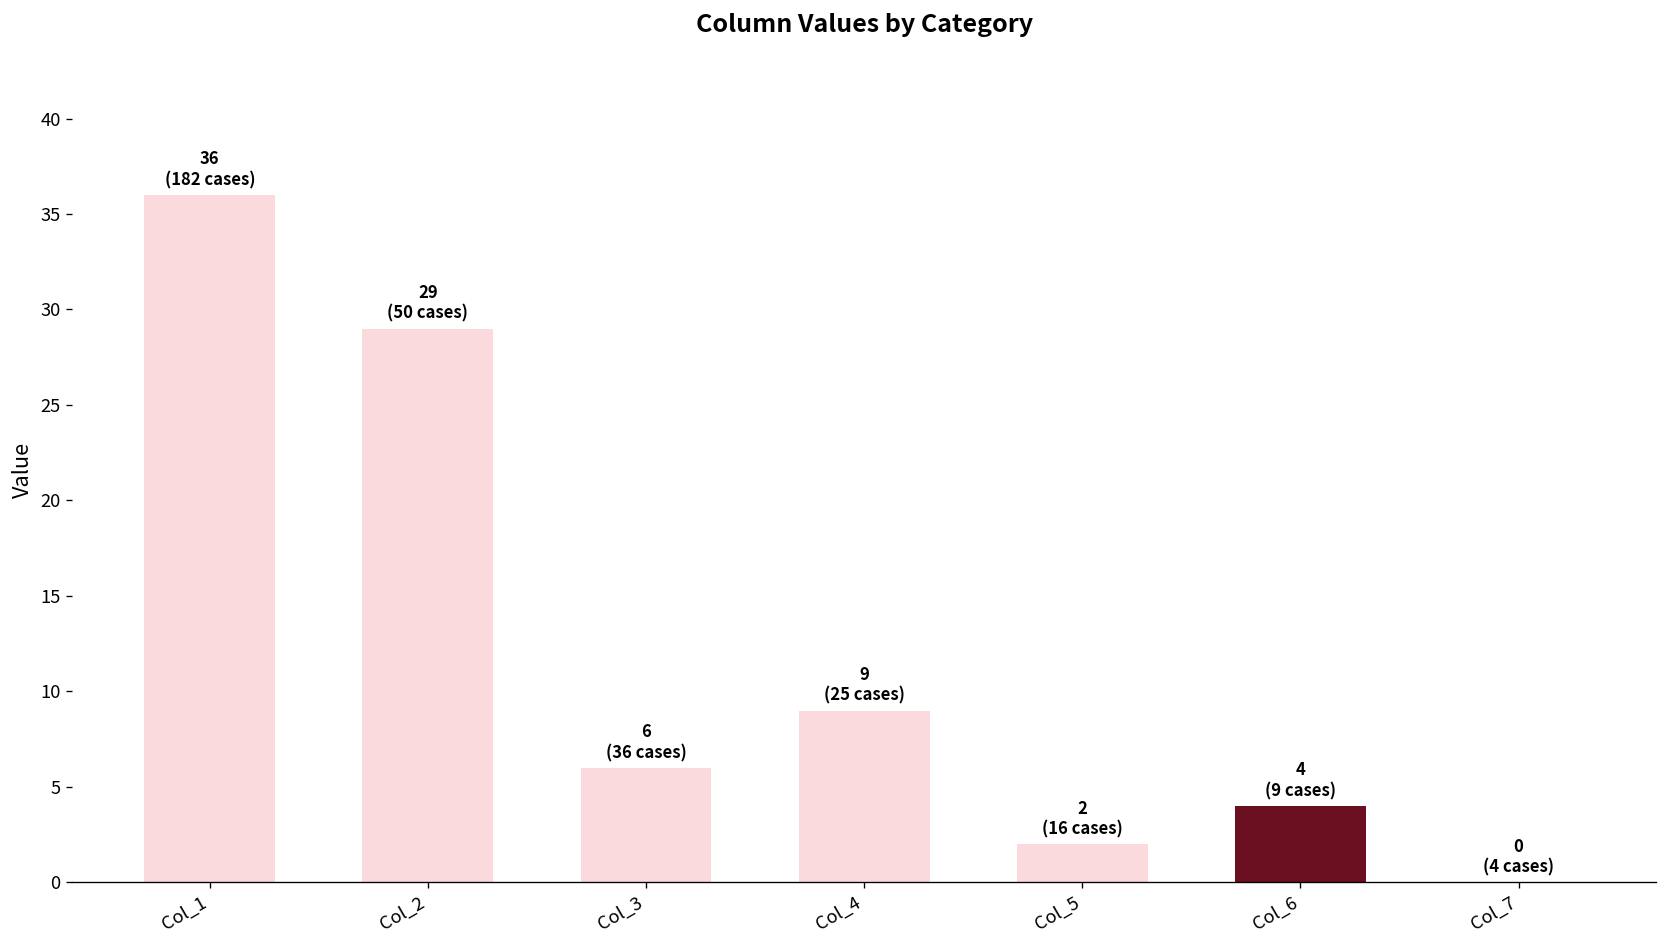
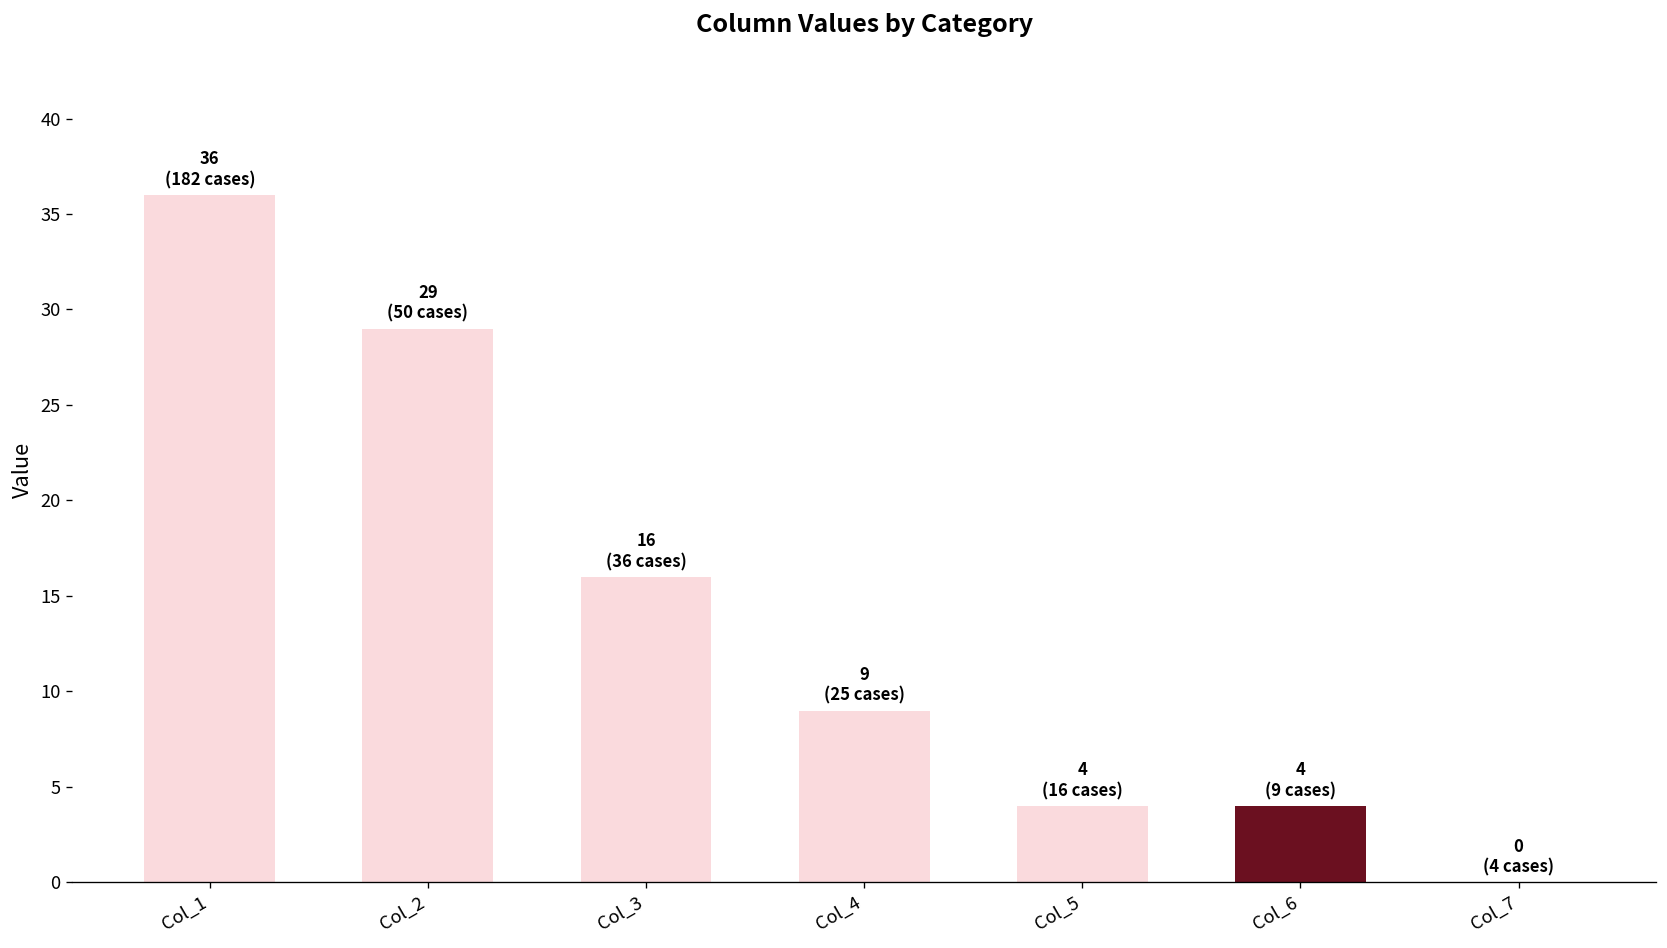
Col_3: 6 -> 16
Col_5: 2 -> 4
